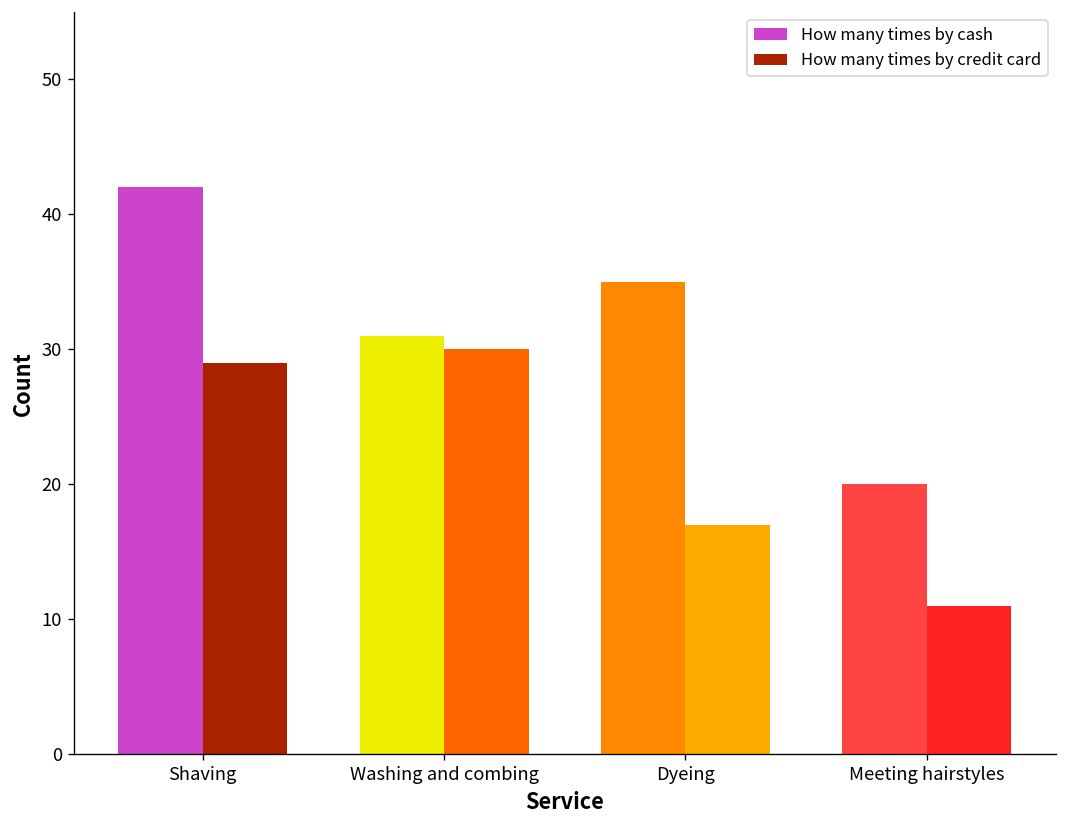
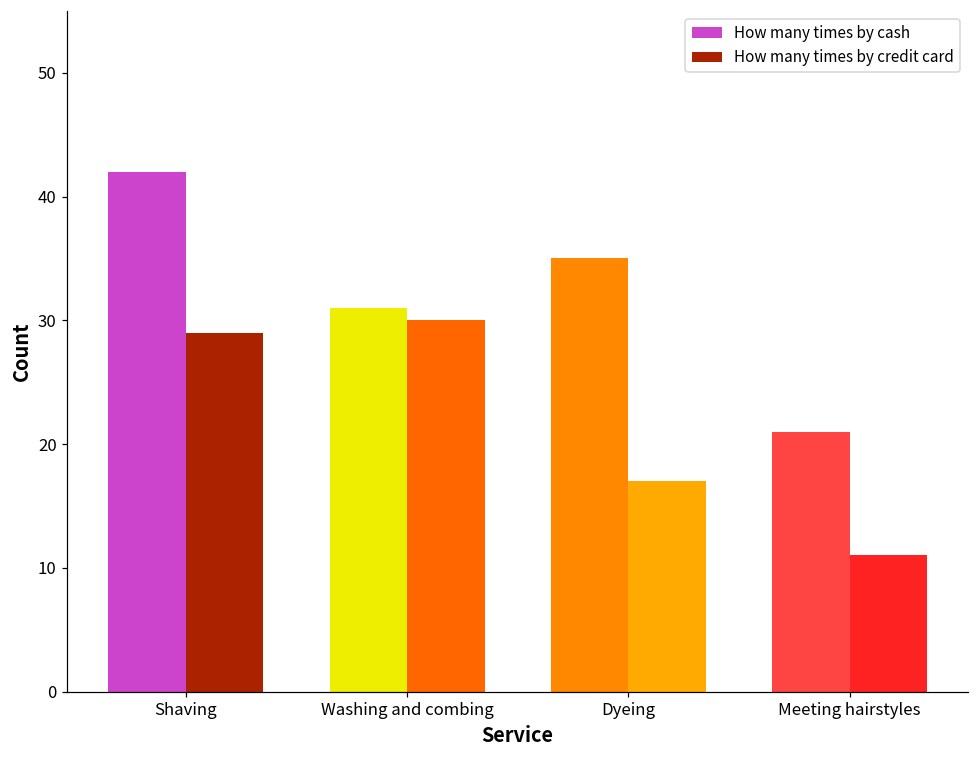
How many times by cash, Meeting hairstyles: 20 -> 21
